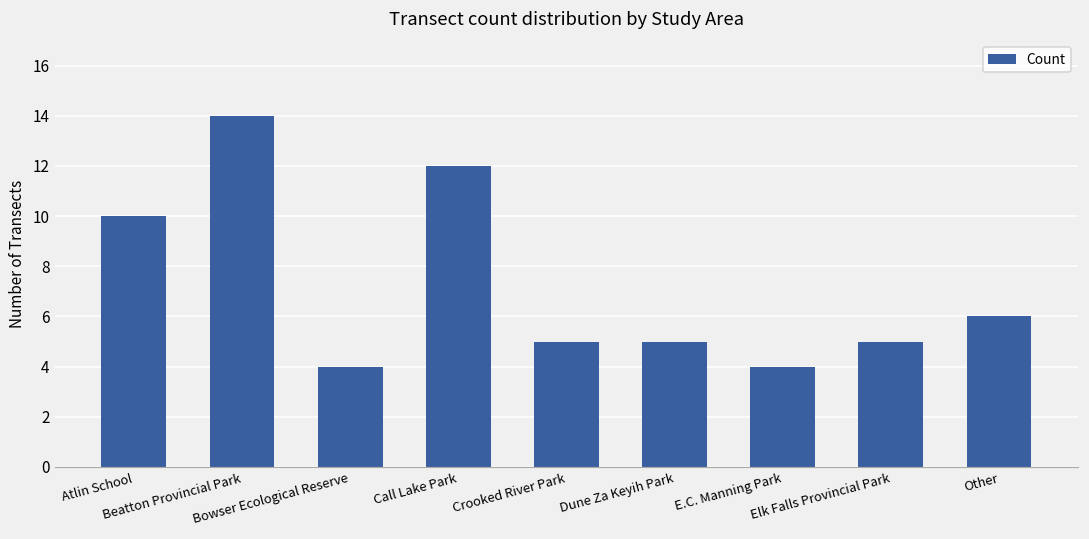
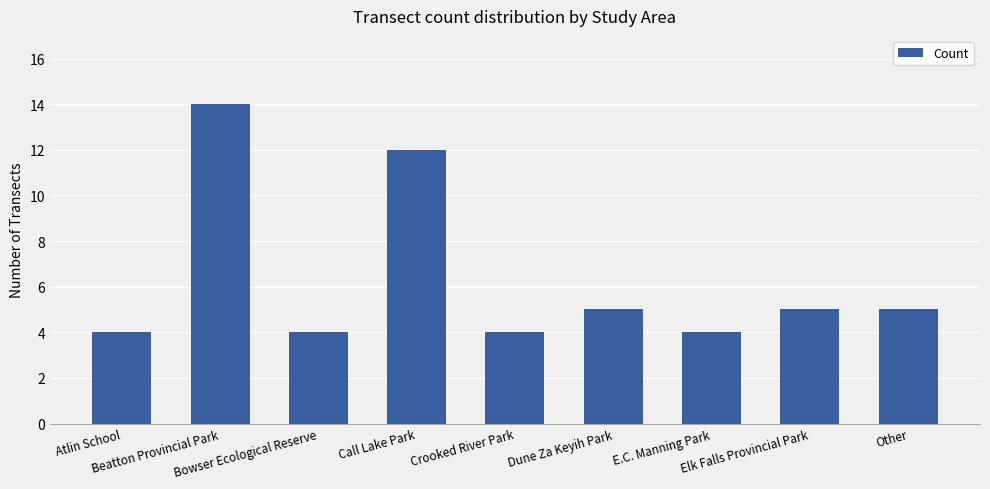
Atlin School: 10 -> 4
Crooked River Park: 5 -> 4
Other: 6 -> 5
